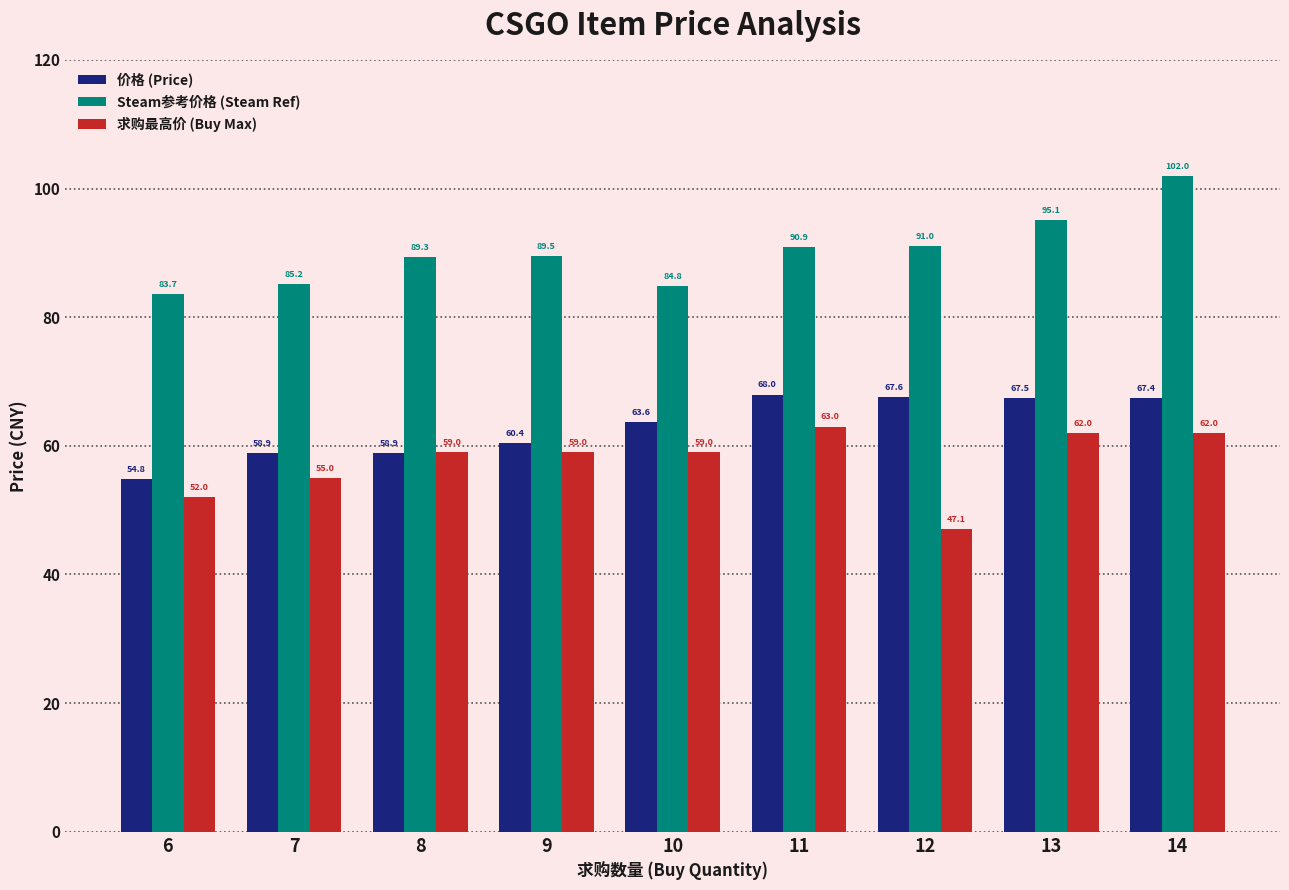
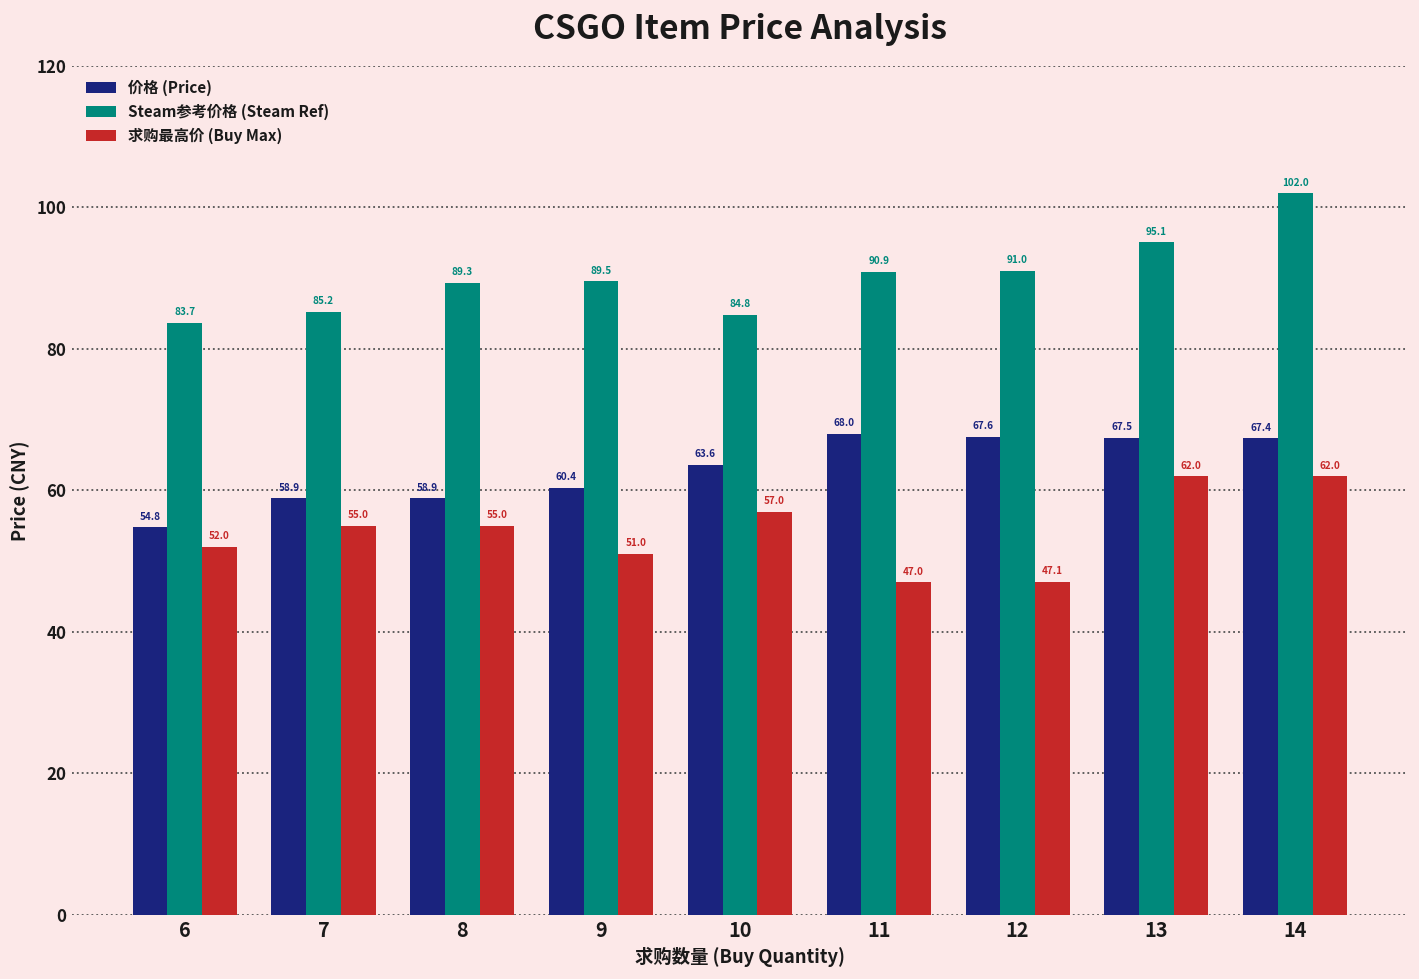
求购最高价 (Buy Max), 8: 59.0 -> 55.0
求购最高价 (Buy Max), 9: 59.0 -> 51.0
求购最高价 (Buy Max), 10: 59.0 -> 57.0
求购最高价 (Buy Max), 11: 63.0 -> 47.0
